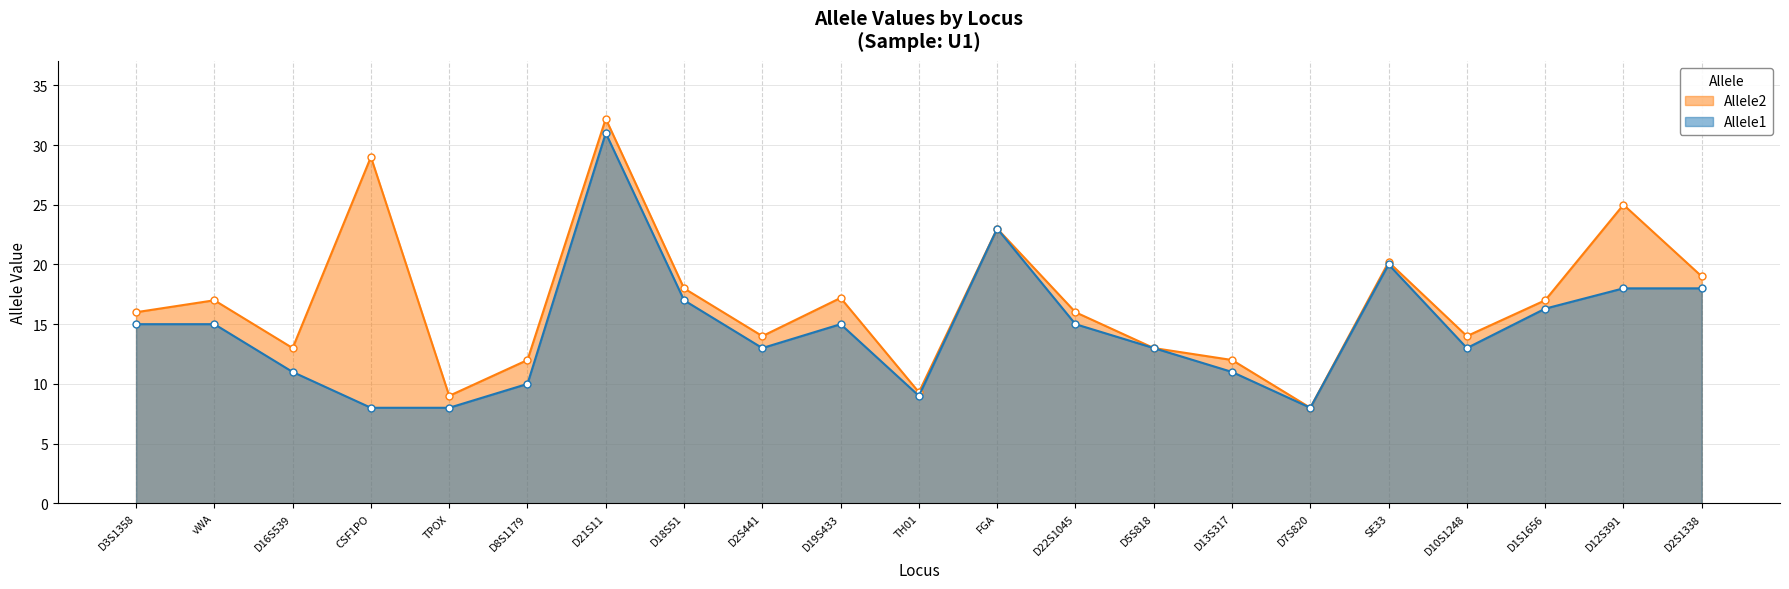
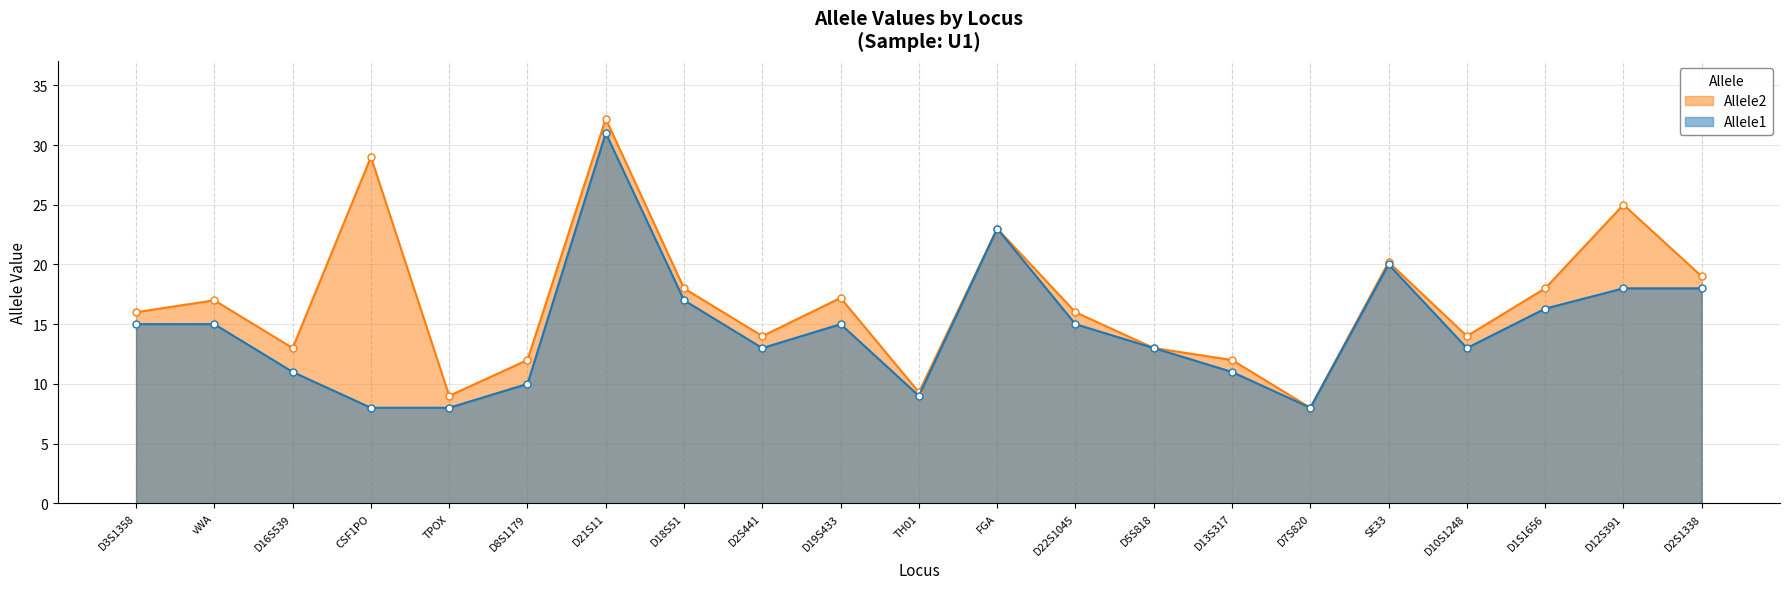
Allele2, D1S1656: 17 -> 18
